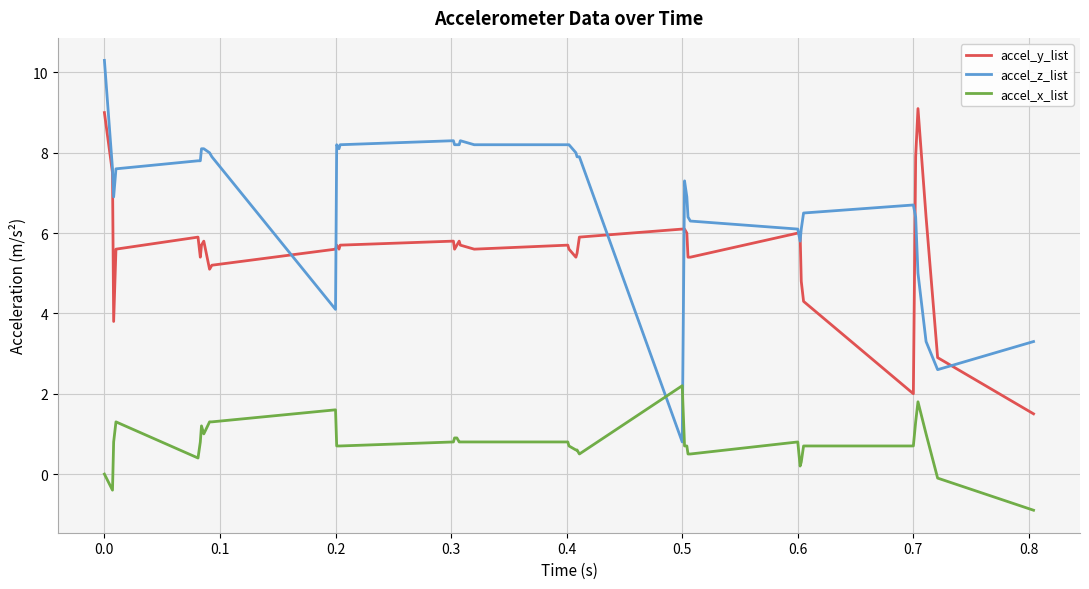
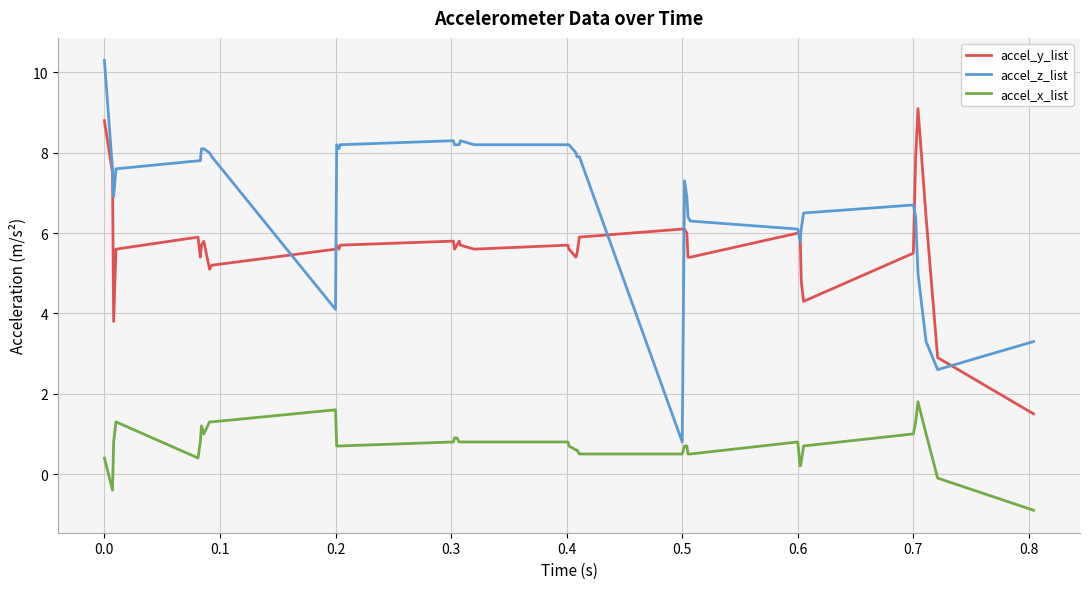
accel_y_list, 0.0: 9.0 -> 8.8
accel_x_list, 0.0: 0.0 -> 0.4
accel_x_list, 0.5: 2.2 -> 0.5
accel_y_list, 0.7: 2.0 -> 5.5
accel_x_list, 0.7: 0.7 -> 1.0
